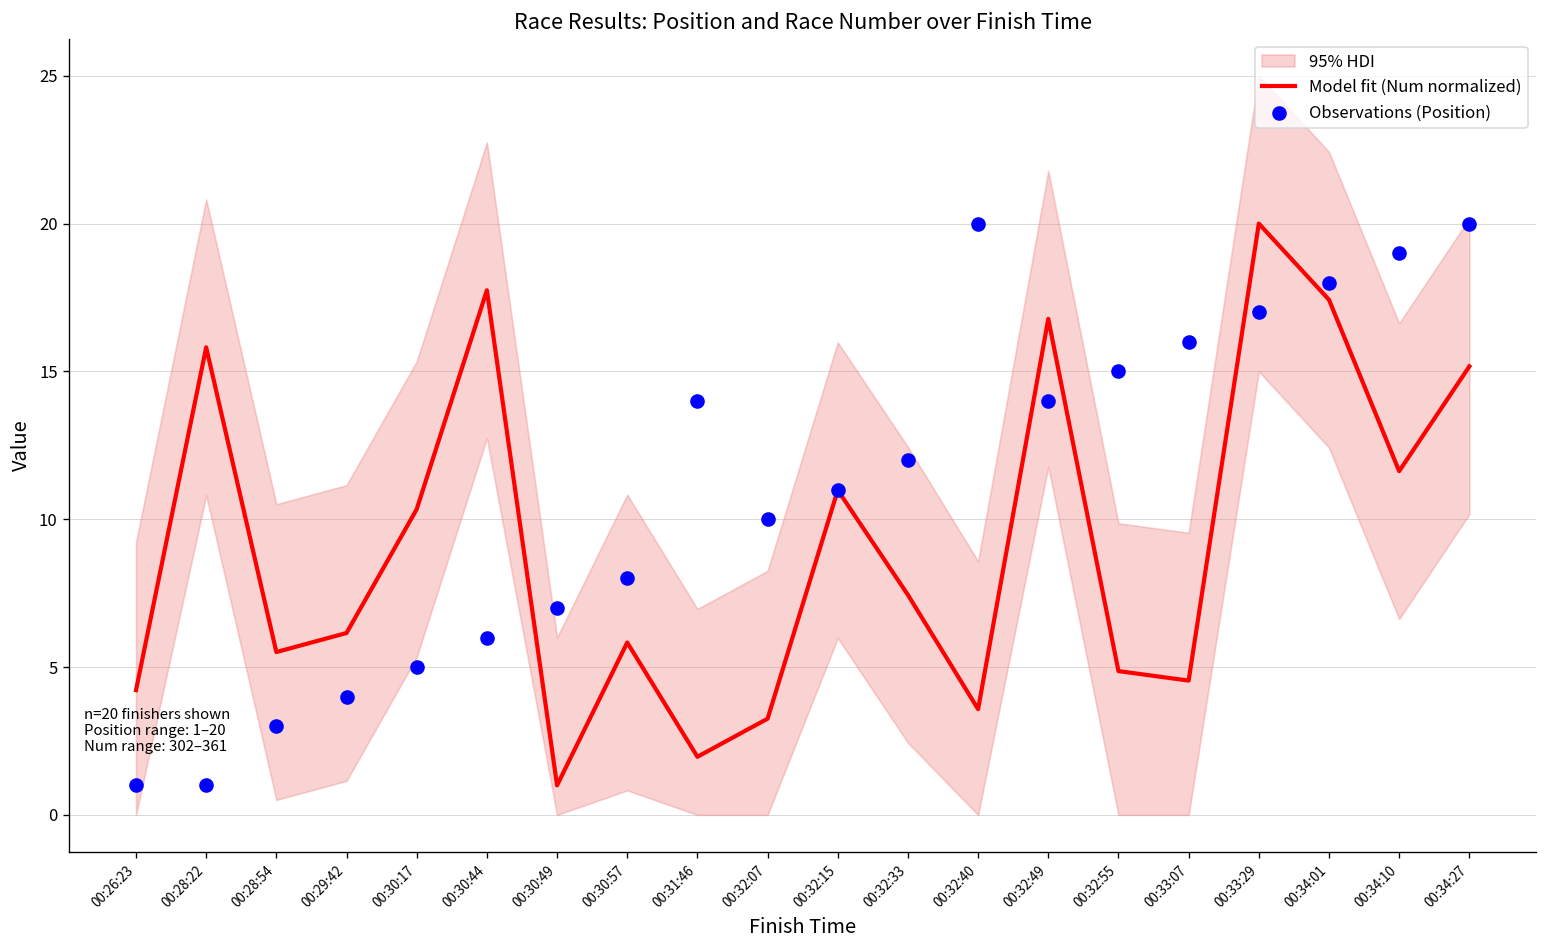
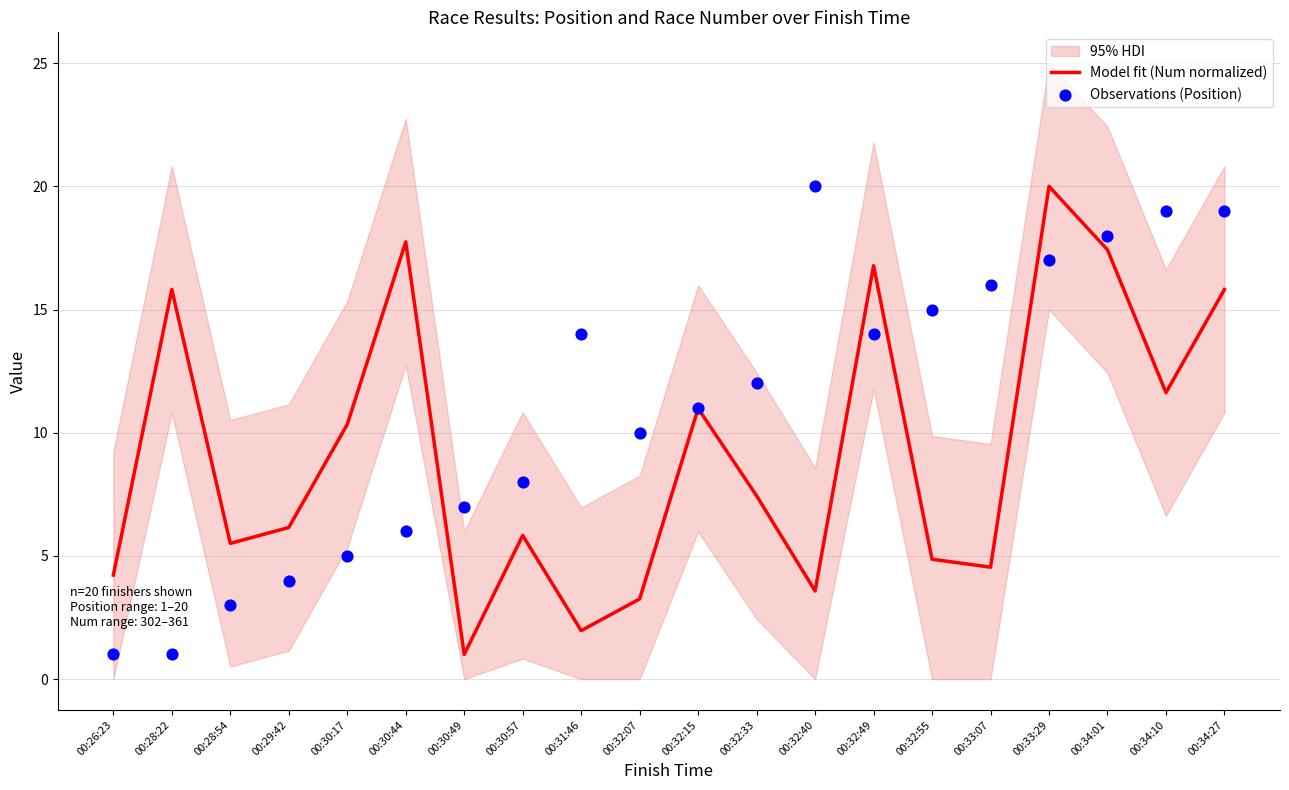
Model fit (Num normalized), 00:34:27: 15.2 -> 15.8
Observations (Position), 00:34:27: 20 -> 19
